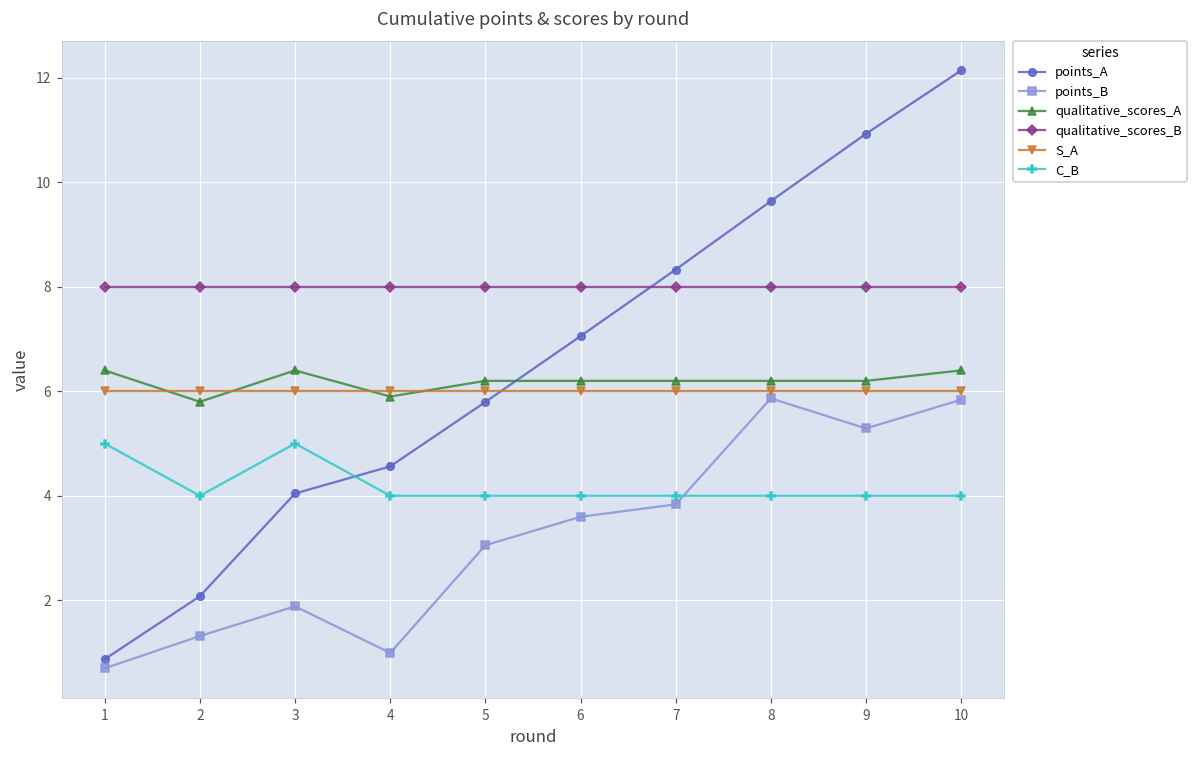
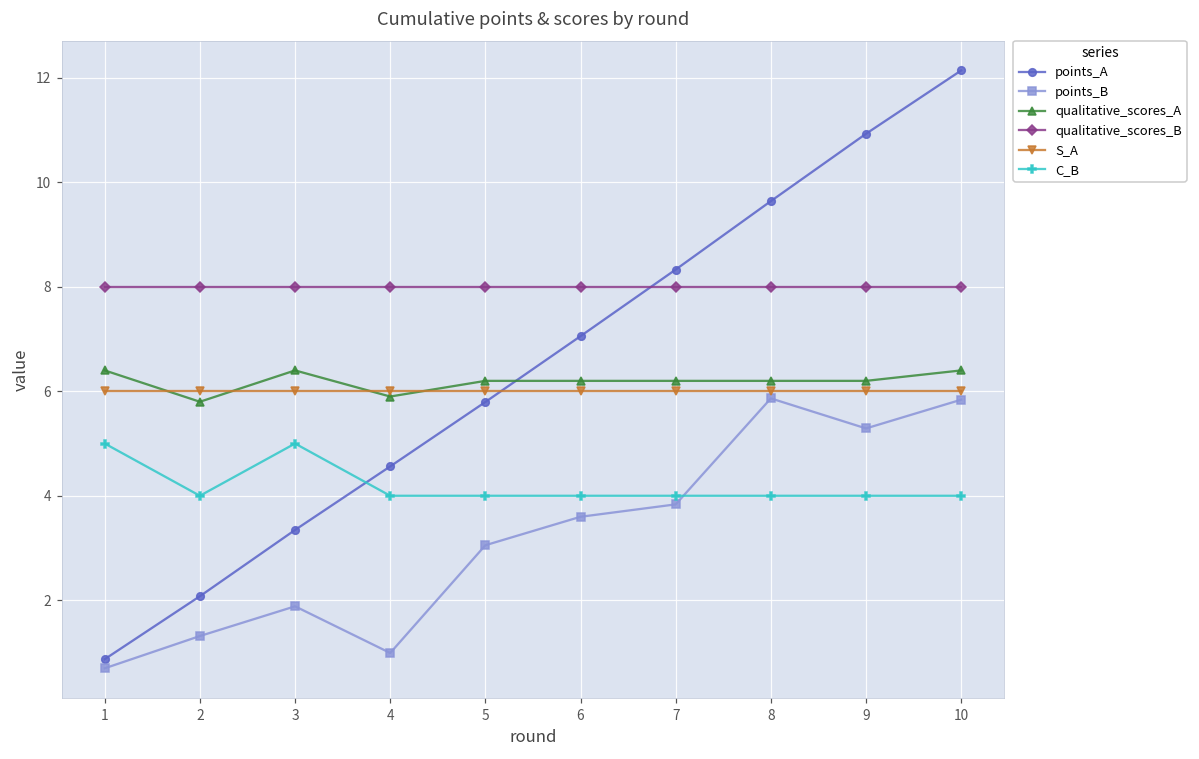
points_A, 3: 4.0 -> 3.3
